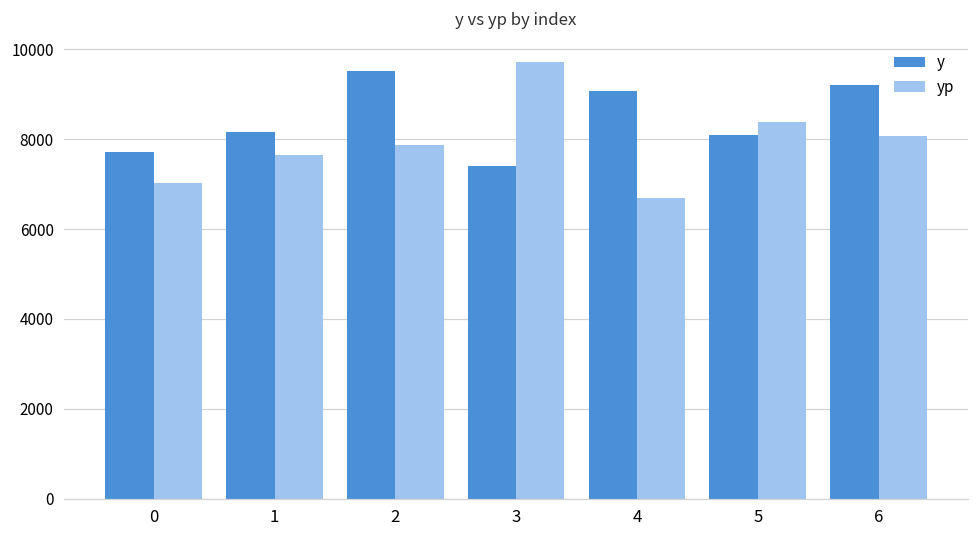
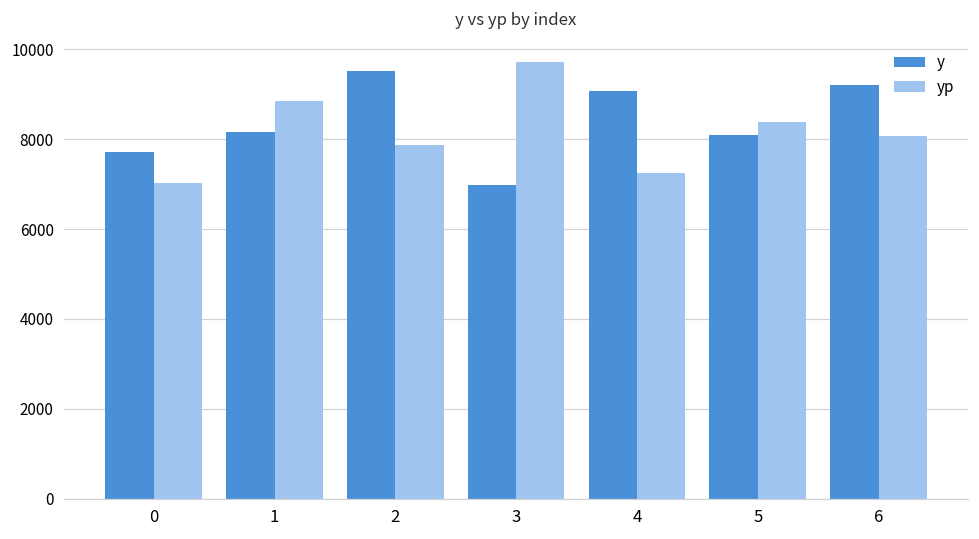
yp, 1: 7600 -> 8800
y, 3: 7400 -> 7000
yp, 4: 6700 -> 7200
